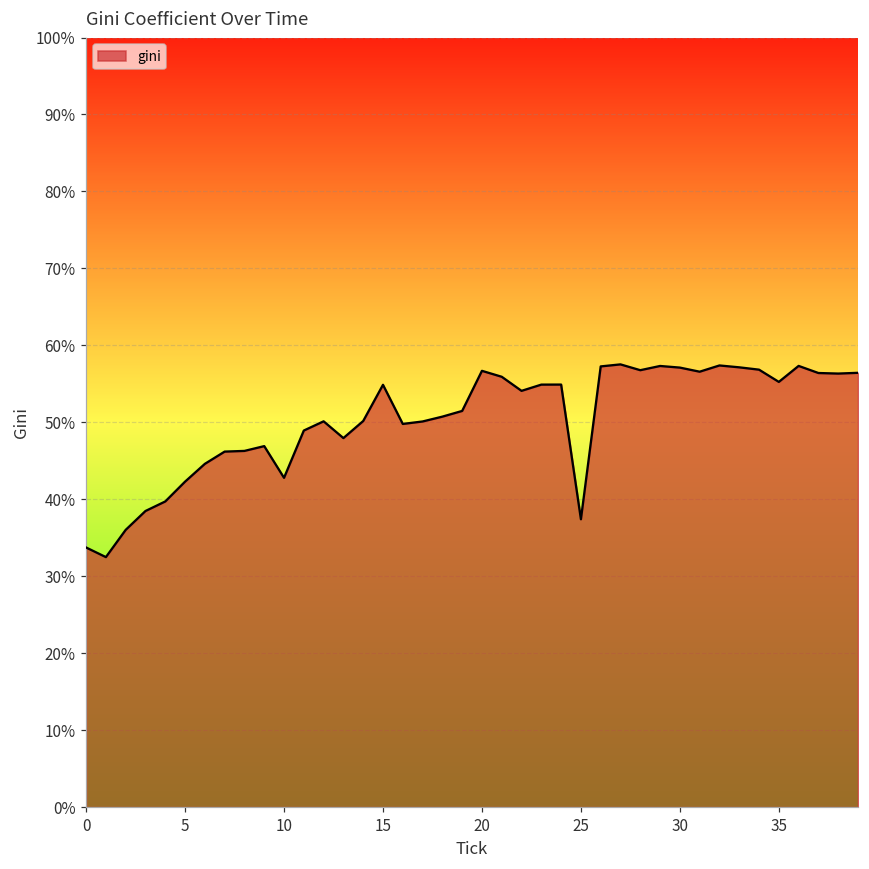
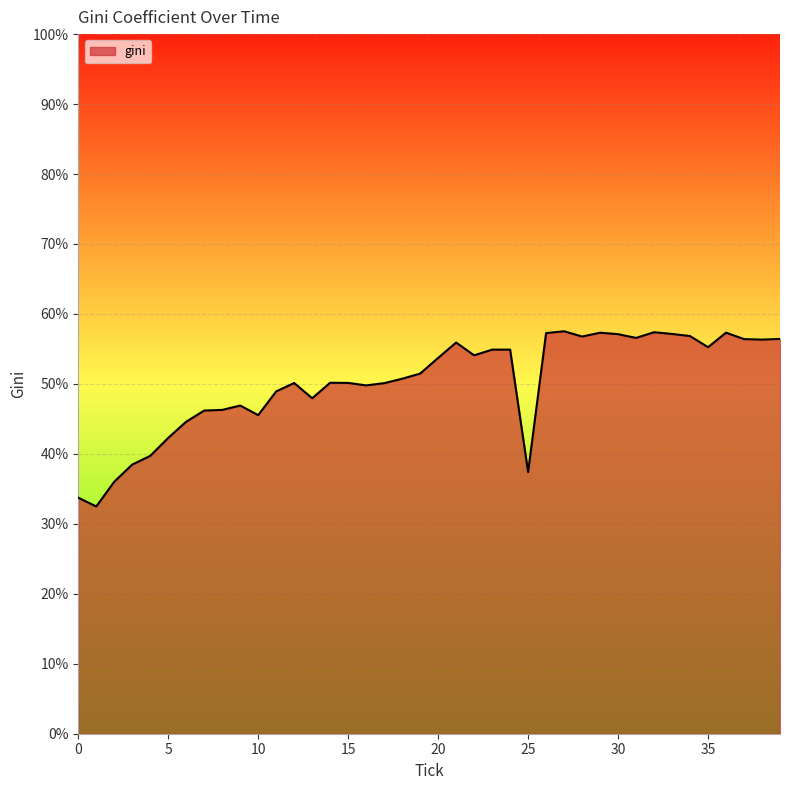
10: 43% -> 46%
15: 55% -> 50%
20: 57% -> 54%
